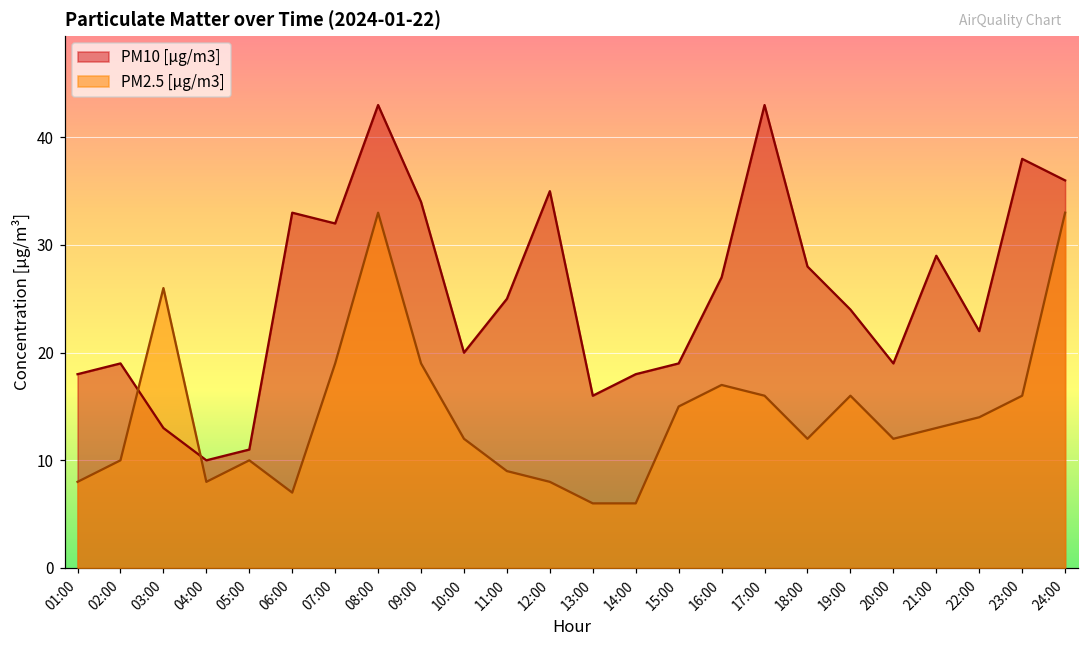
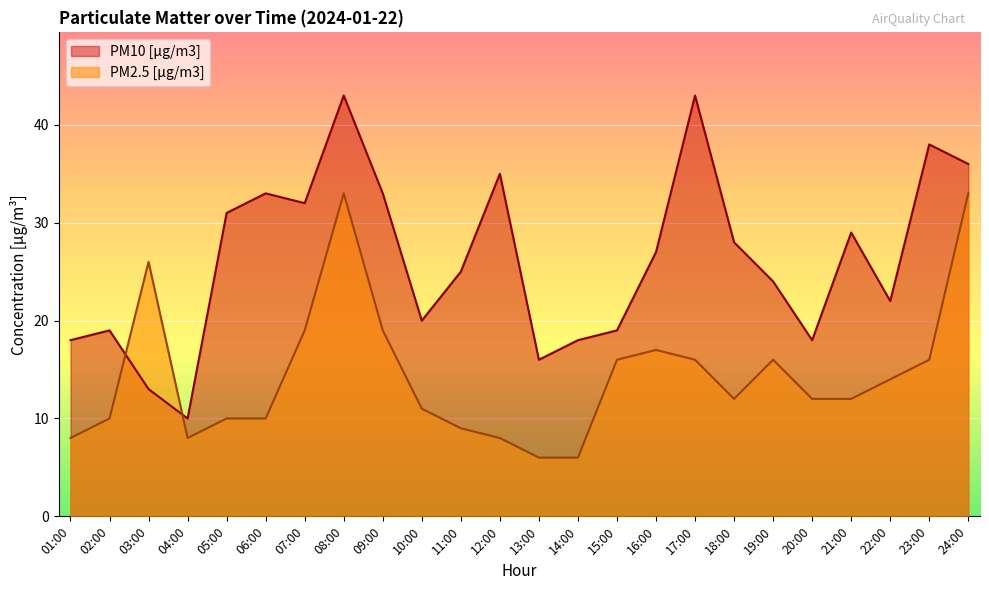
PM10 [µg/m3], 05:00: 11 -> 31
PM2.5 [µg/m3], 06:00: 7 -> 10
PM10 [µg/m3], 09:00: 34 -> 33
PM2.5 [µg/m3], 10:00: 12 -> 11
PM2.5 [µg/m3], 15:00: 15 -> 16
PM10 [µg/m3], 20:00: 19 -> 18
PM2.5 [µg/m3], 21:00: 13 -> 12
